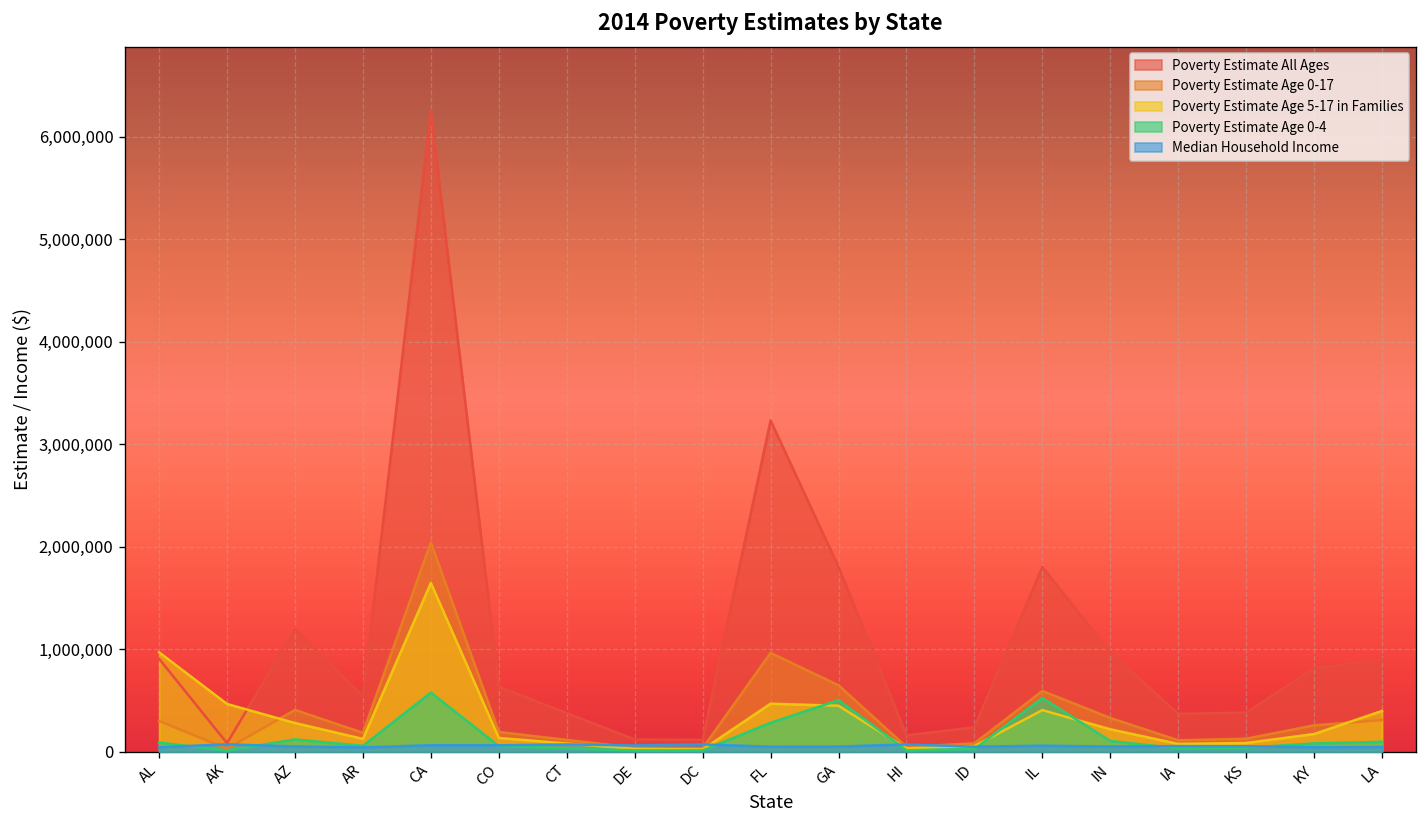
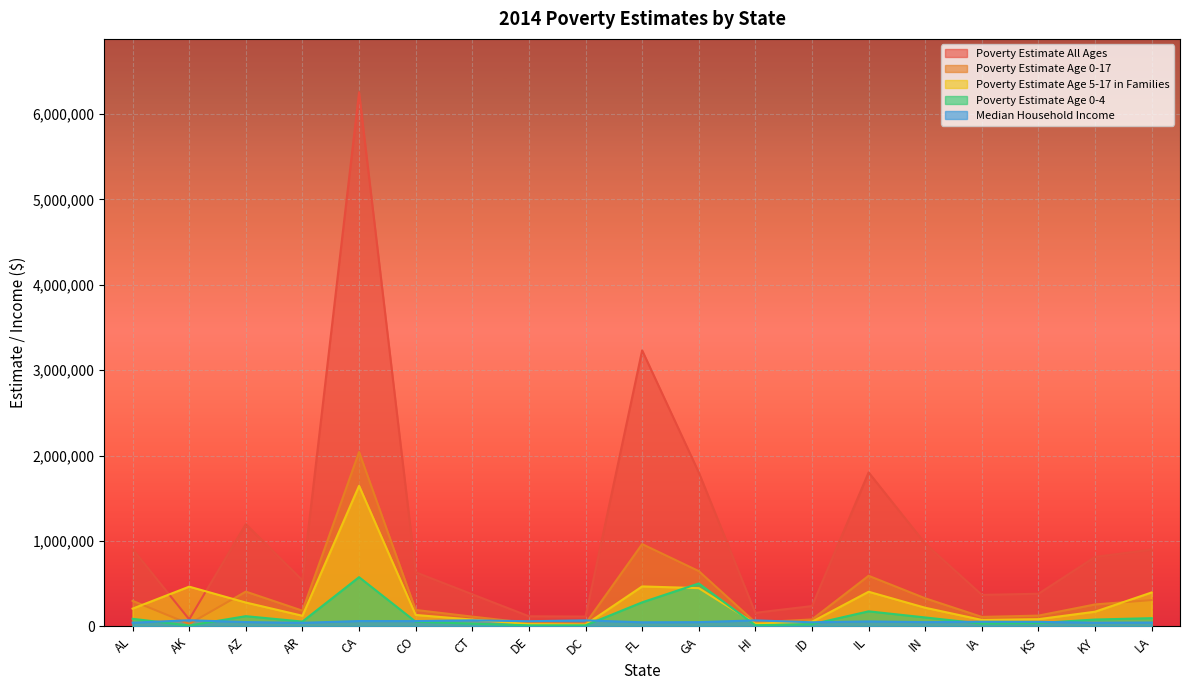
Poverty Estimate Age 5-17 in Families, AL: 1,000,000 -> 200,000
Poverty Estimate Age 0-4, IL: 500,000 -> 200,000
